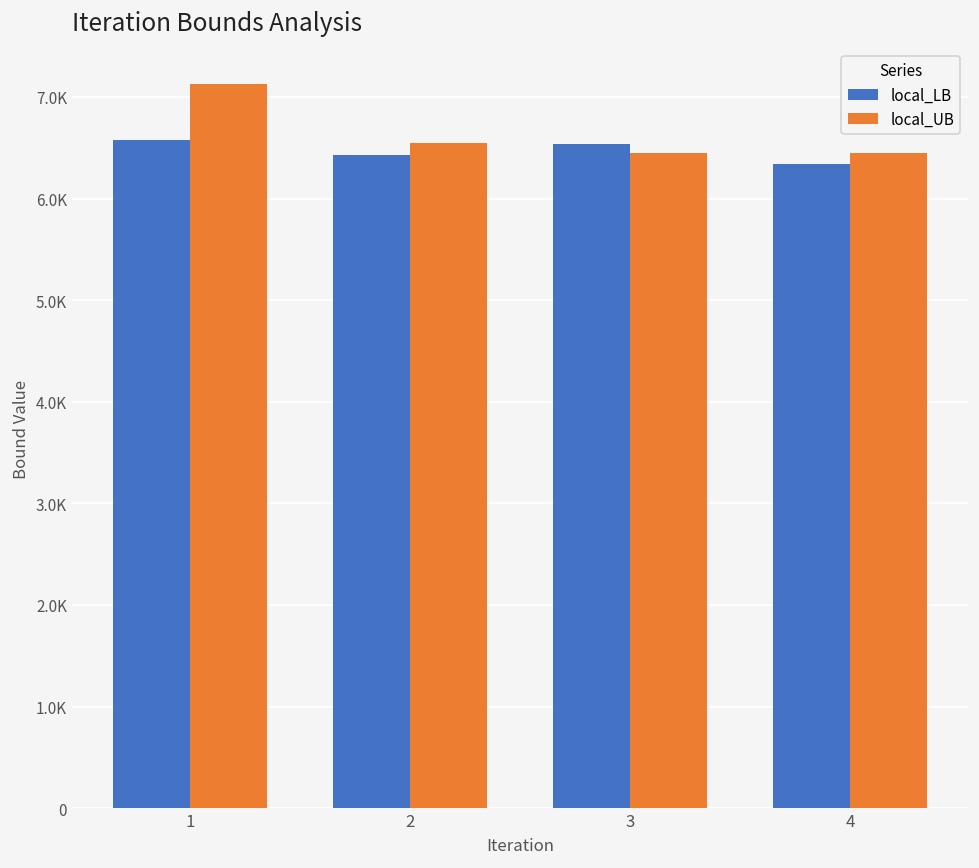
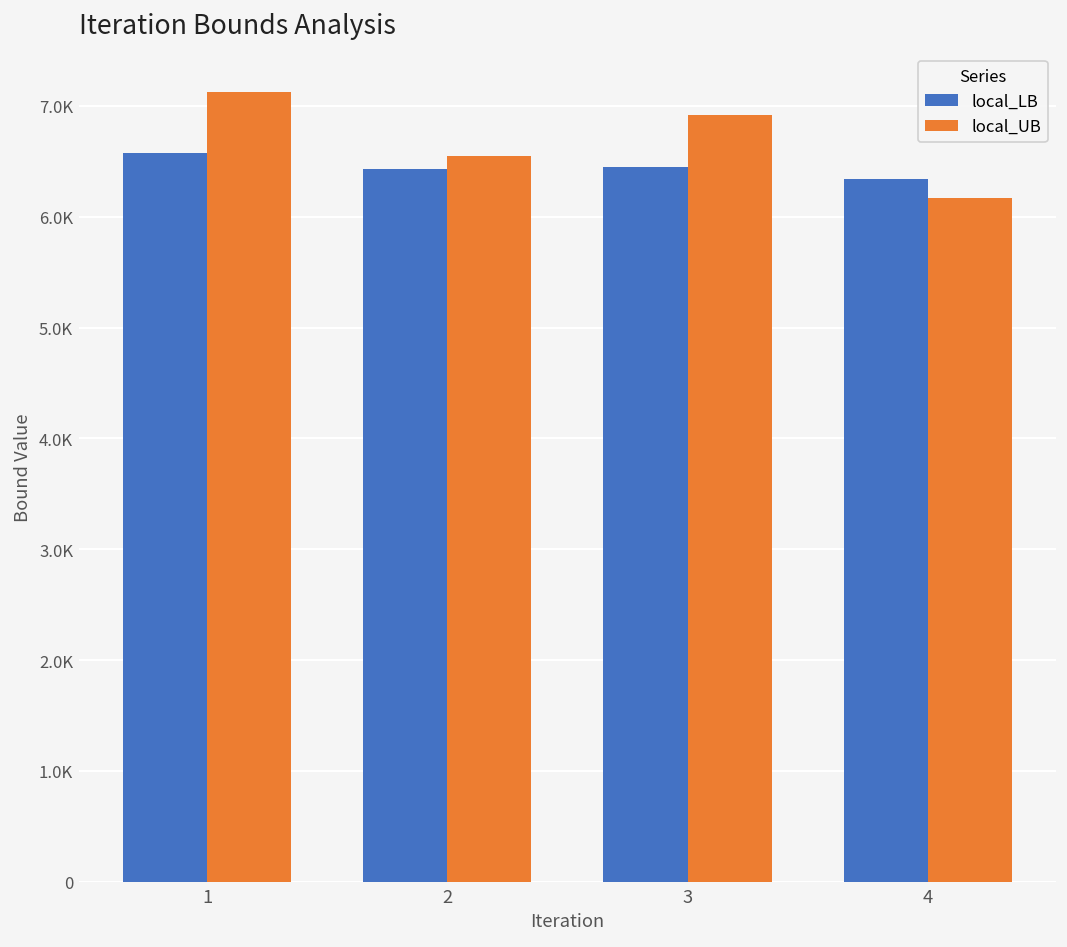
local_LB, 3: 6500 -> 6400
local_UB, 3: 6500 -> 6900
local_UB, 4: 6400 -> 6200
